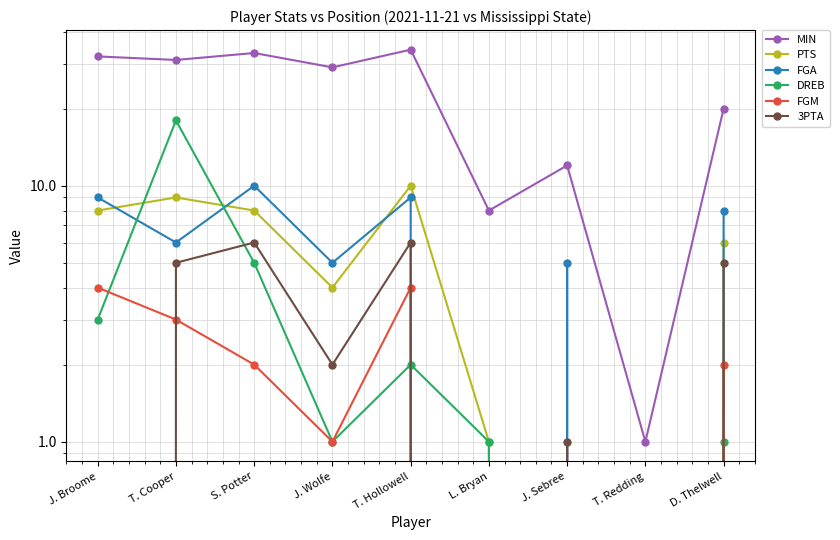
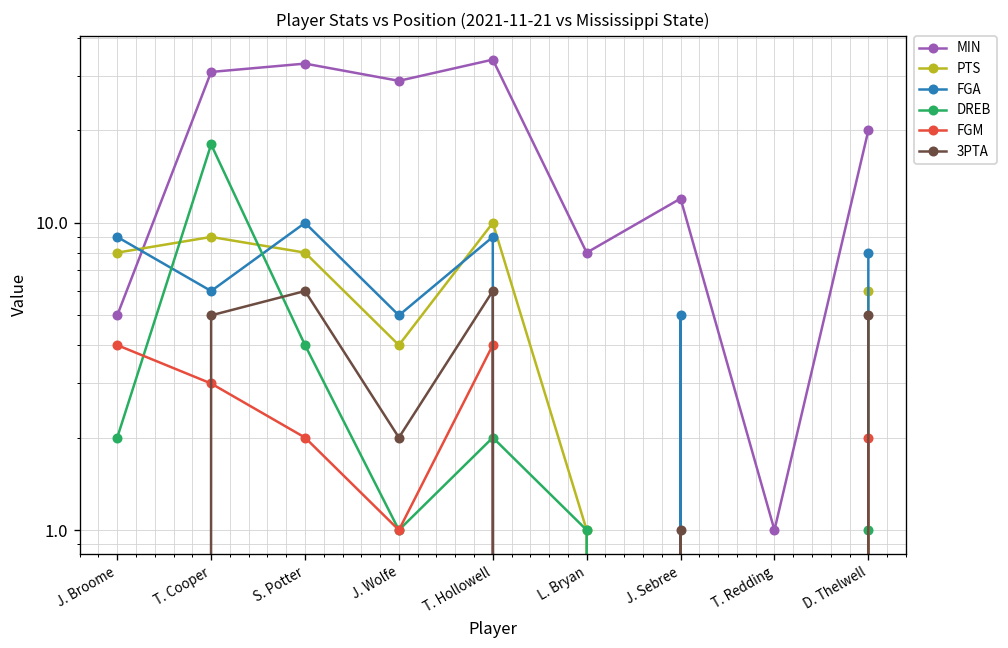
MIN, J. Broome: 32 -> 5
DREB, J. Broome: 3 -> 2
DREB, S. Potter: 5 -> 4
